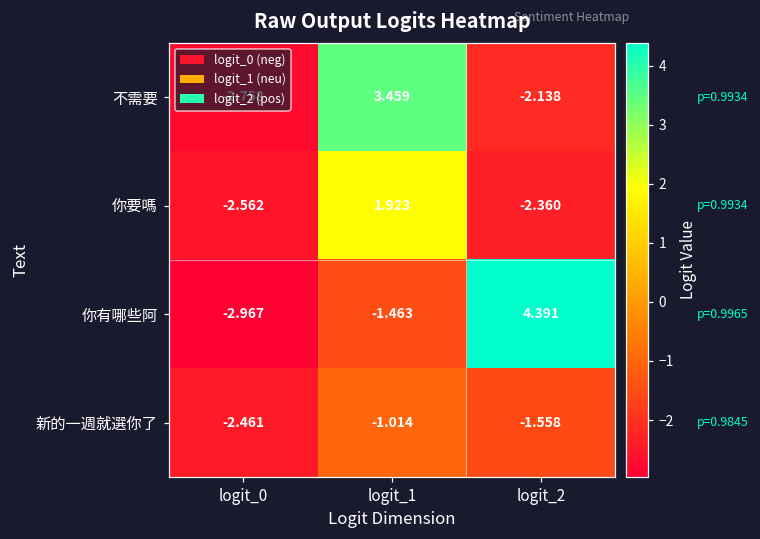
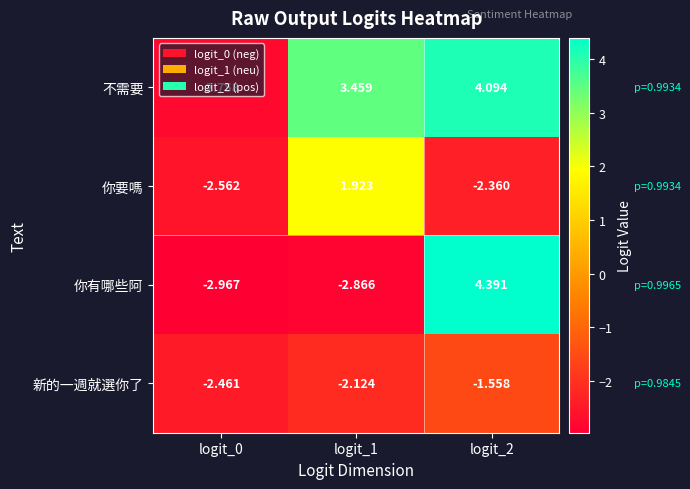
不需要, logit_2: -2.138 -> 4.094
你有哪些阿, logit_1: -1.463 -> -2.866
新的一週就選你了, logit_1: -1.014 -> -2.124
